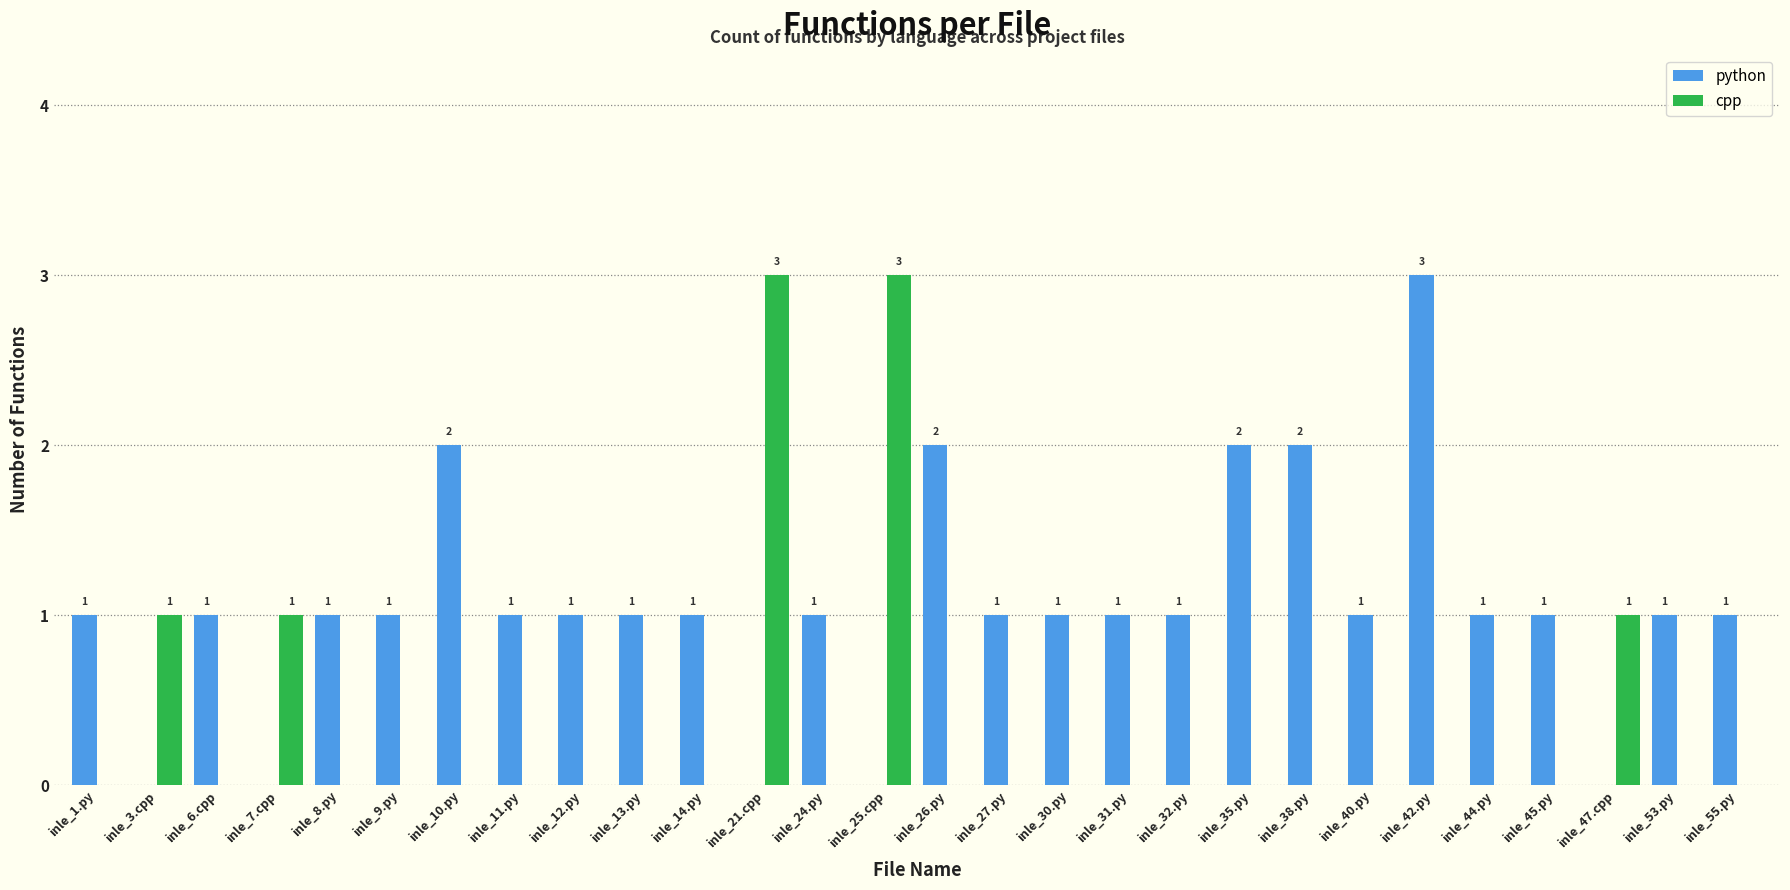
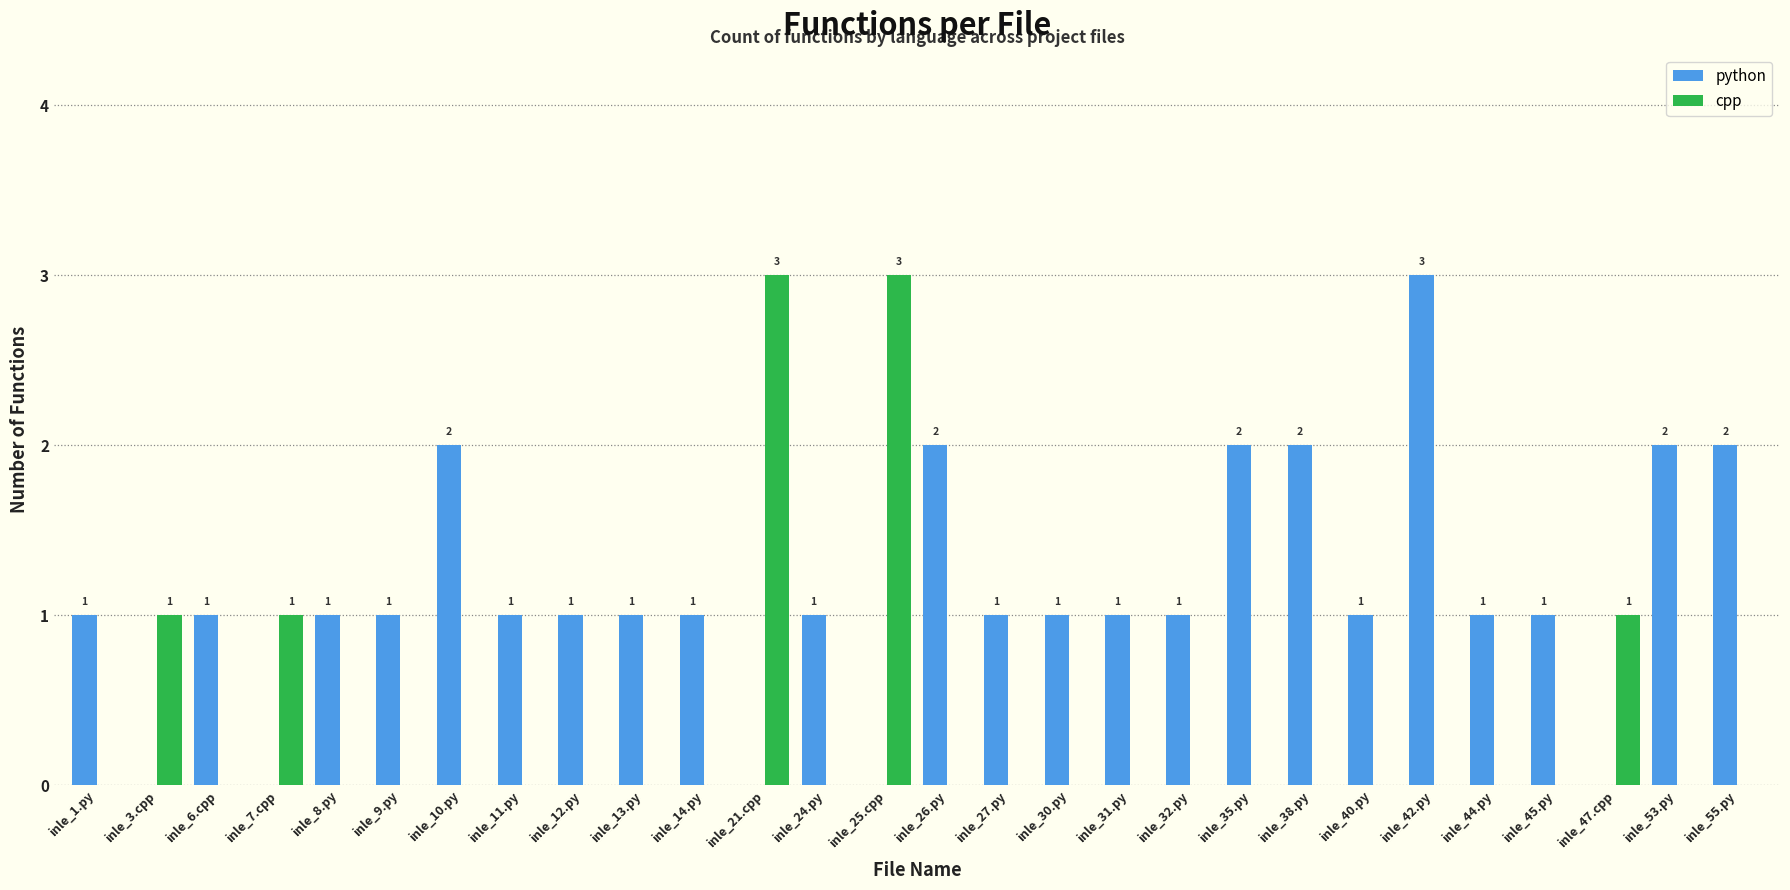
python, inle_53.py: 1 -> 2
python, inle_55.py: 1 -> 2
